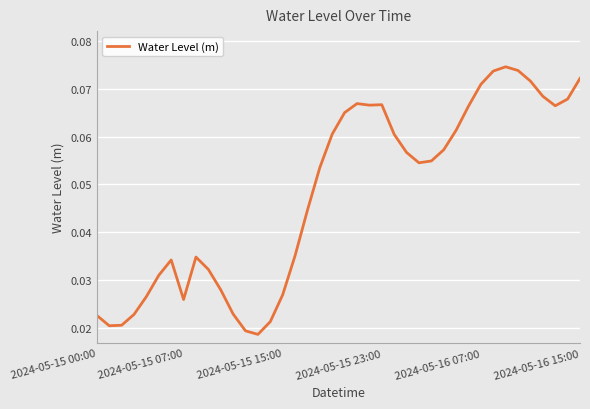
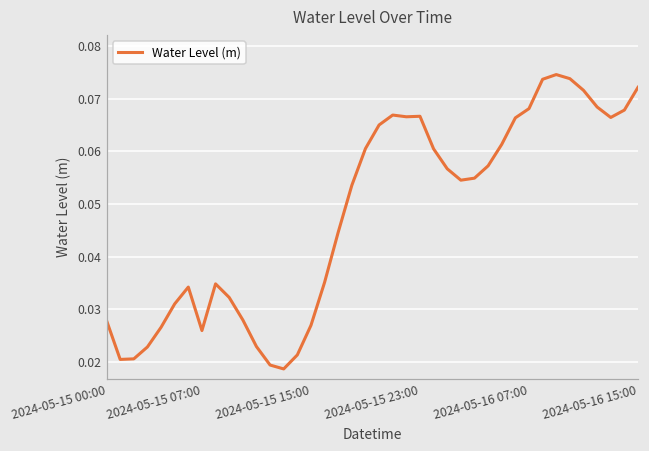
2024-05-15 00:00: 0.023 -> 0.028
2024-05-16 07:00: 0.071 -> 0.068
